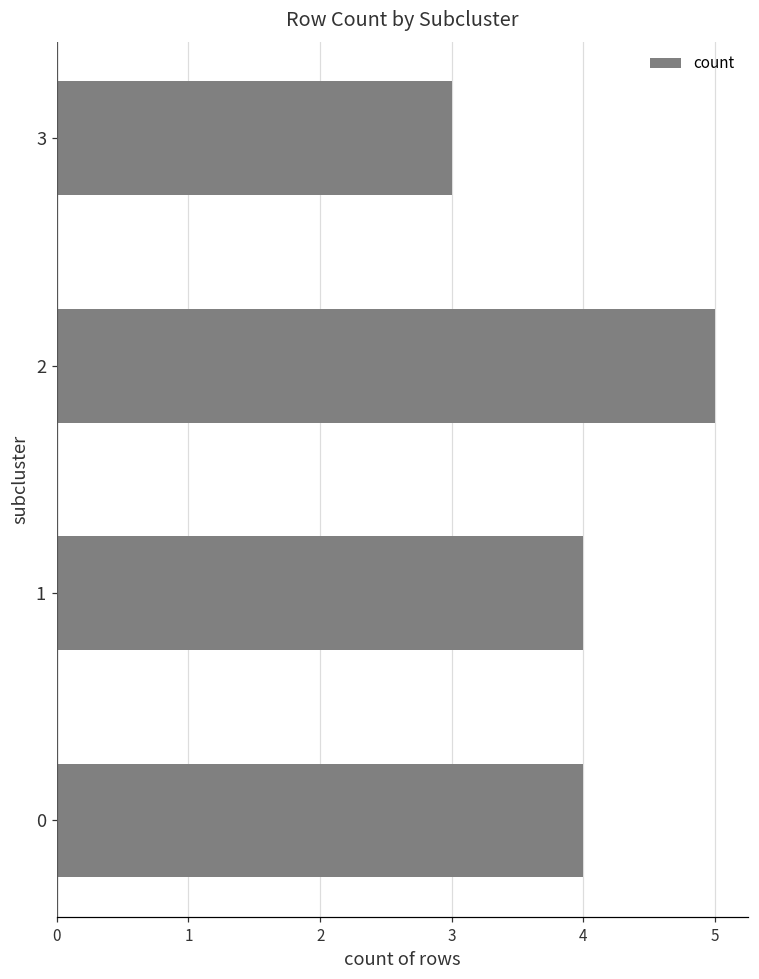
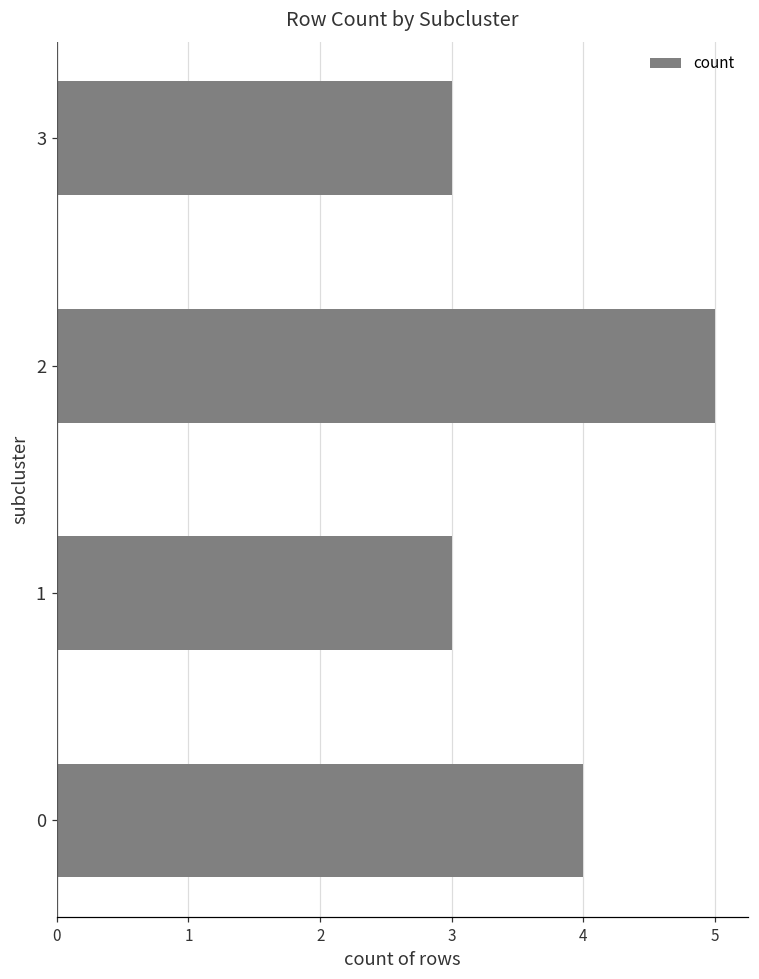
1: 4 -> 3
